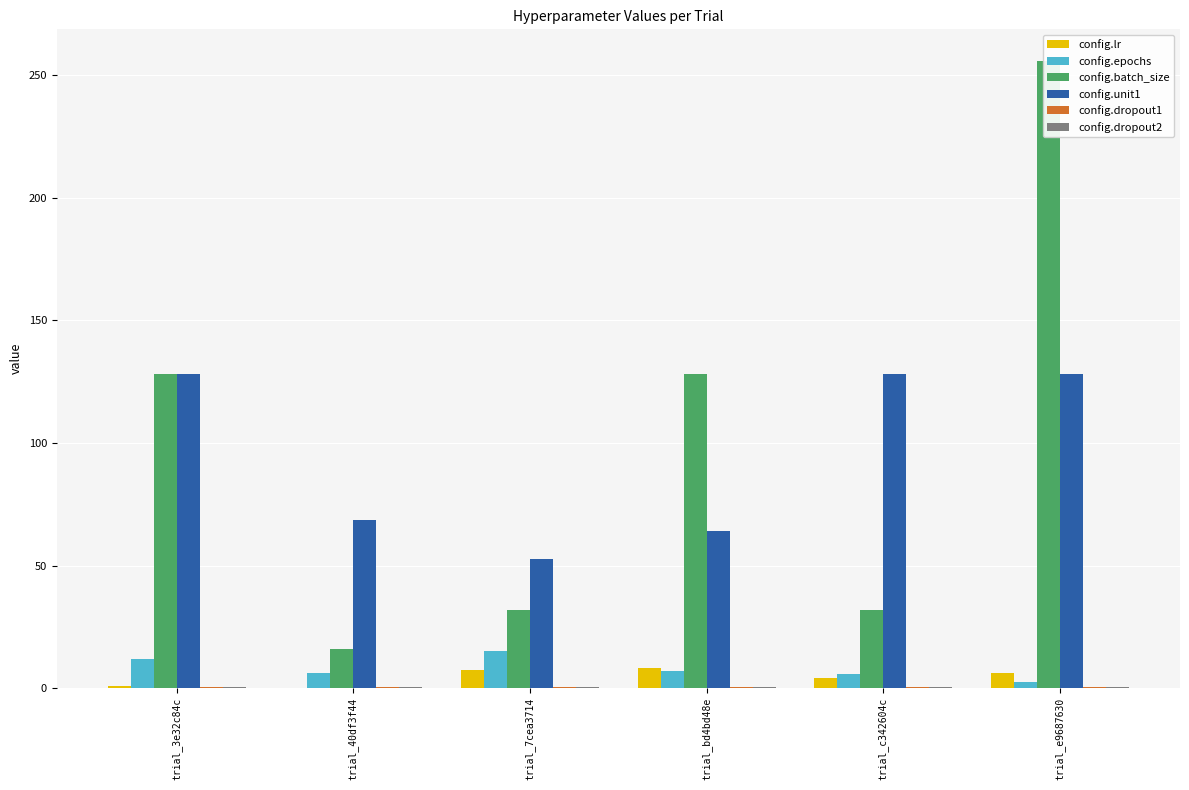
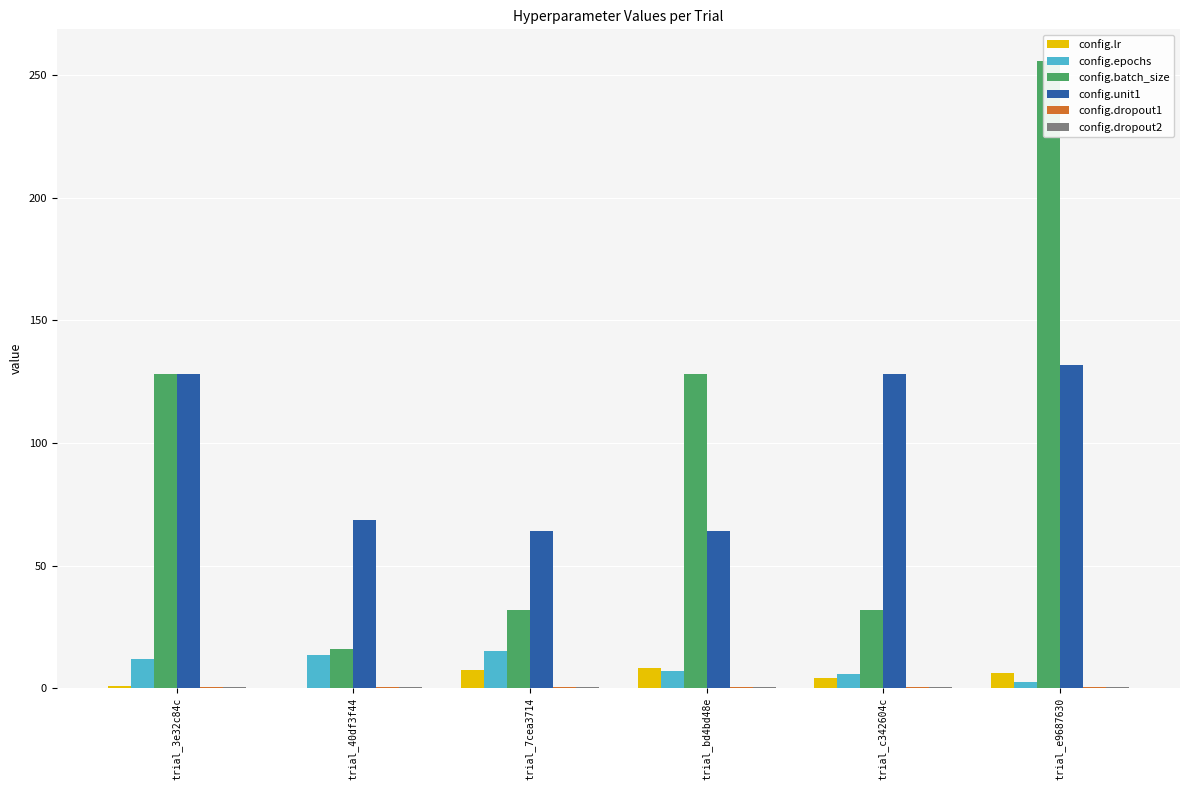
config.epochs, trial_40df3f44: 6 -> 13
config.unit1, trial_7cea3714: 53 -> 64
config.unit1, trial_e9687630: 128 -> 132
